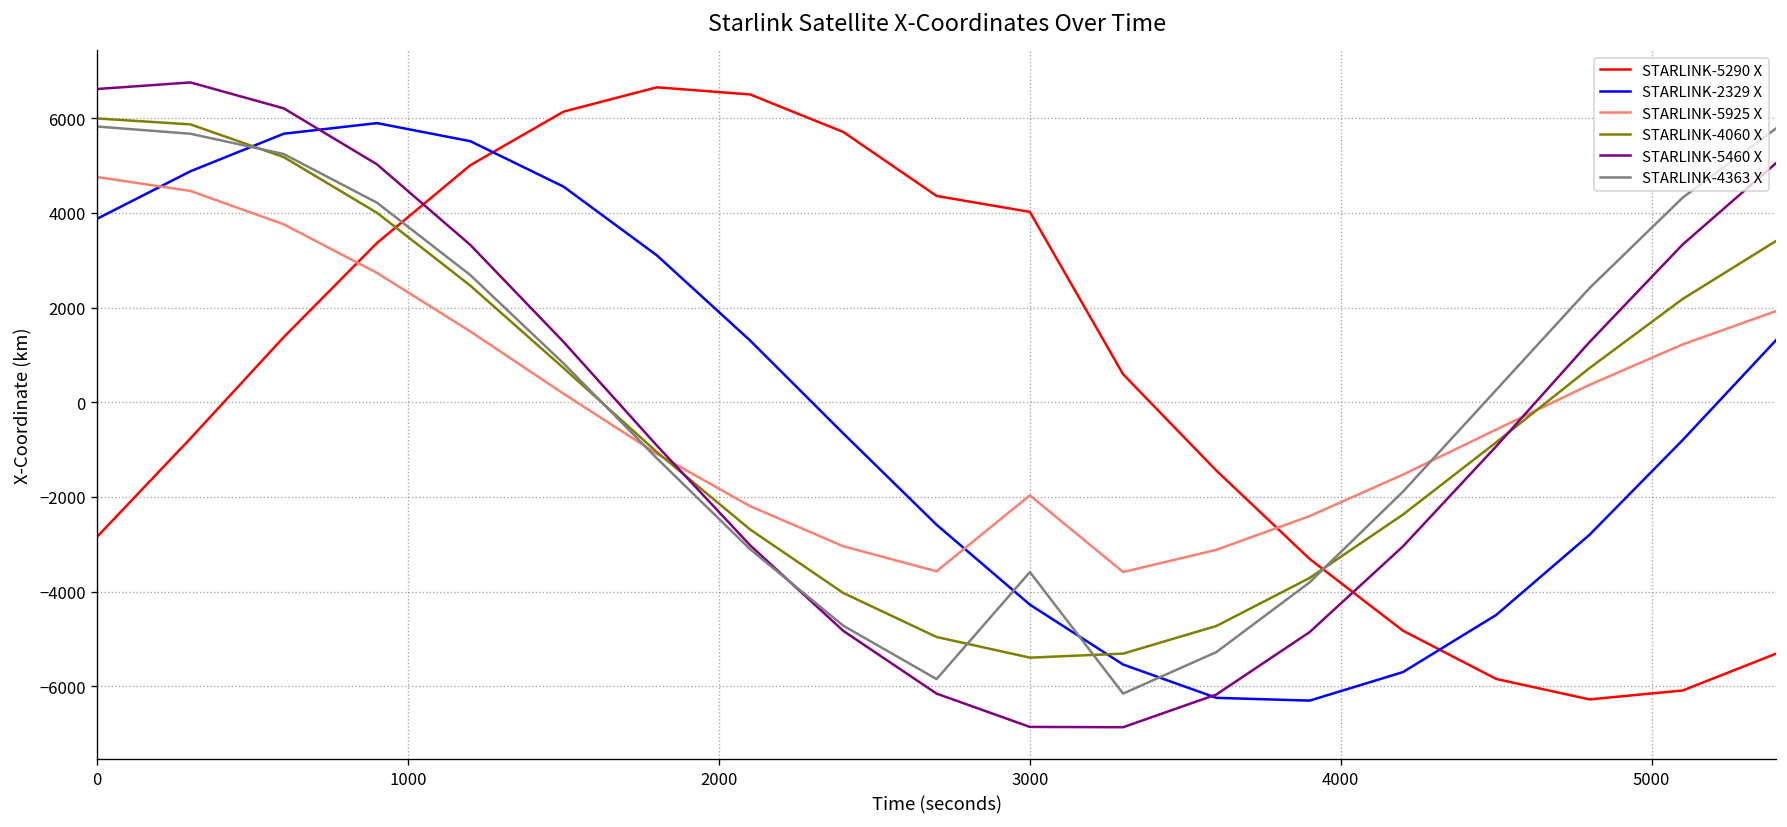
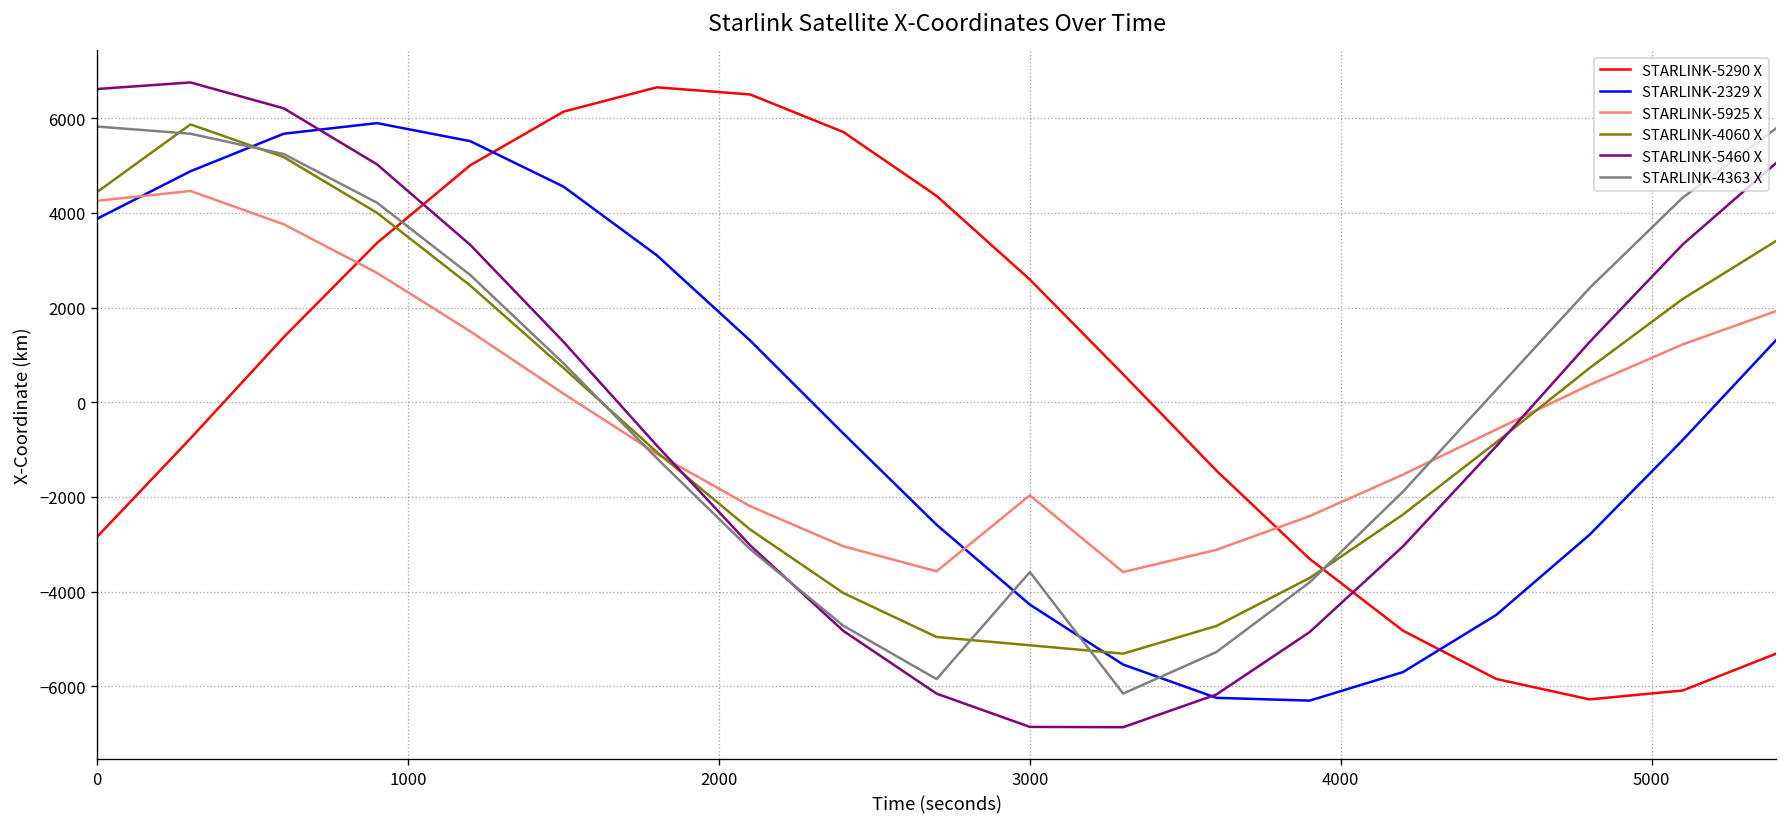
STARLINK-5925 X, 0: 4800 -> 4300
STARLINK-4060 X, 0: 6000 -> 4400
STARLINK-5290 X, 3000: 4000 -> 2600
STARLINK-4060 X, 3000: -5400 -> -5100
